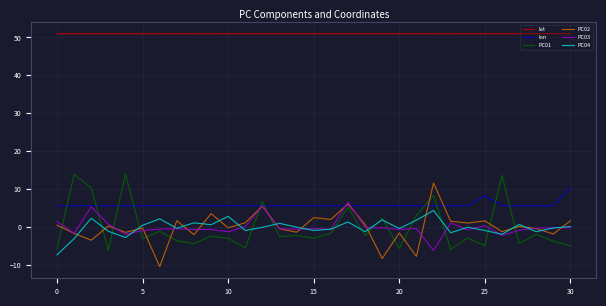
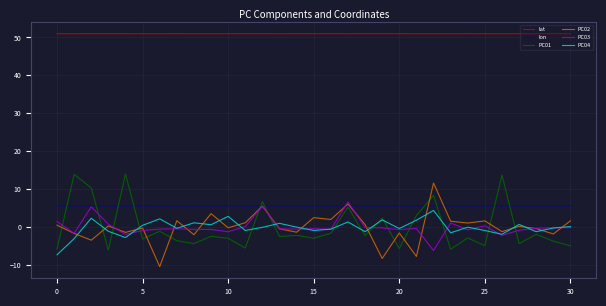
lon, 25: 8 -> 6
lon, 30: 10 -> 6
